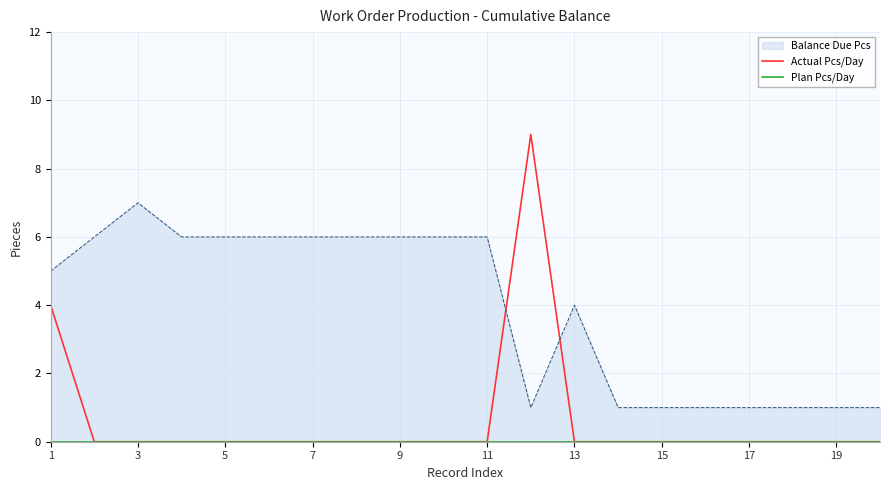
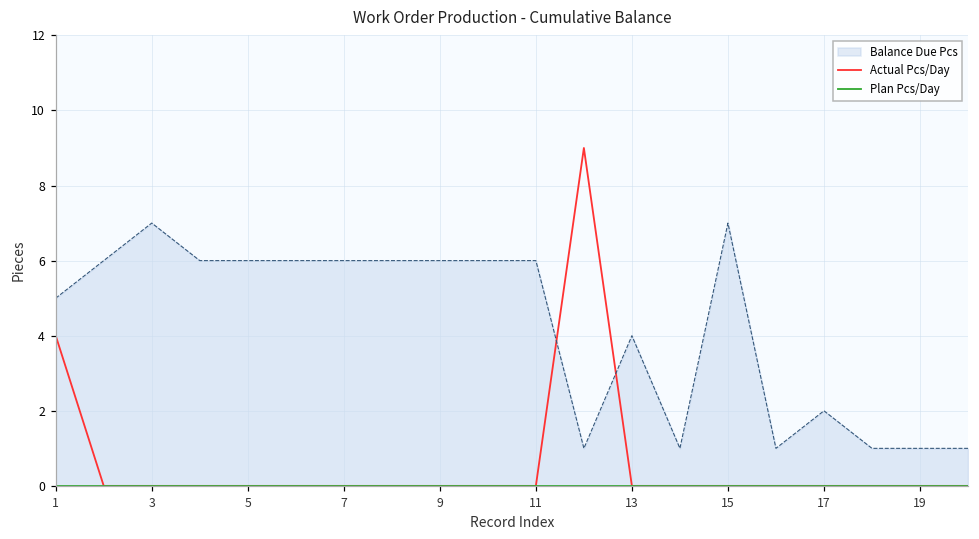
Balance Due Pcs, 15: 1 -> 7
Balance Due Pcs, 17: 1 -> 2
